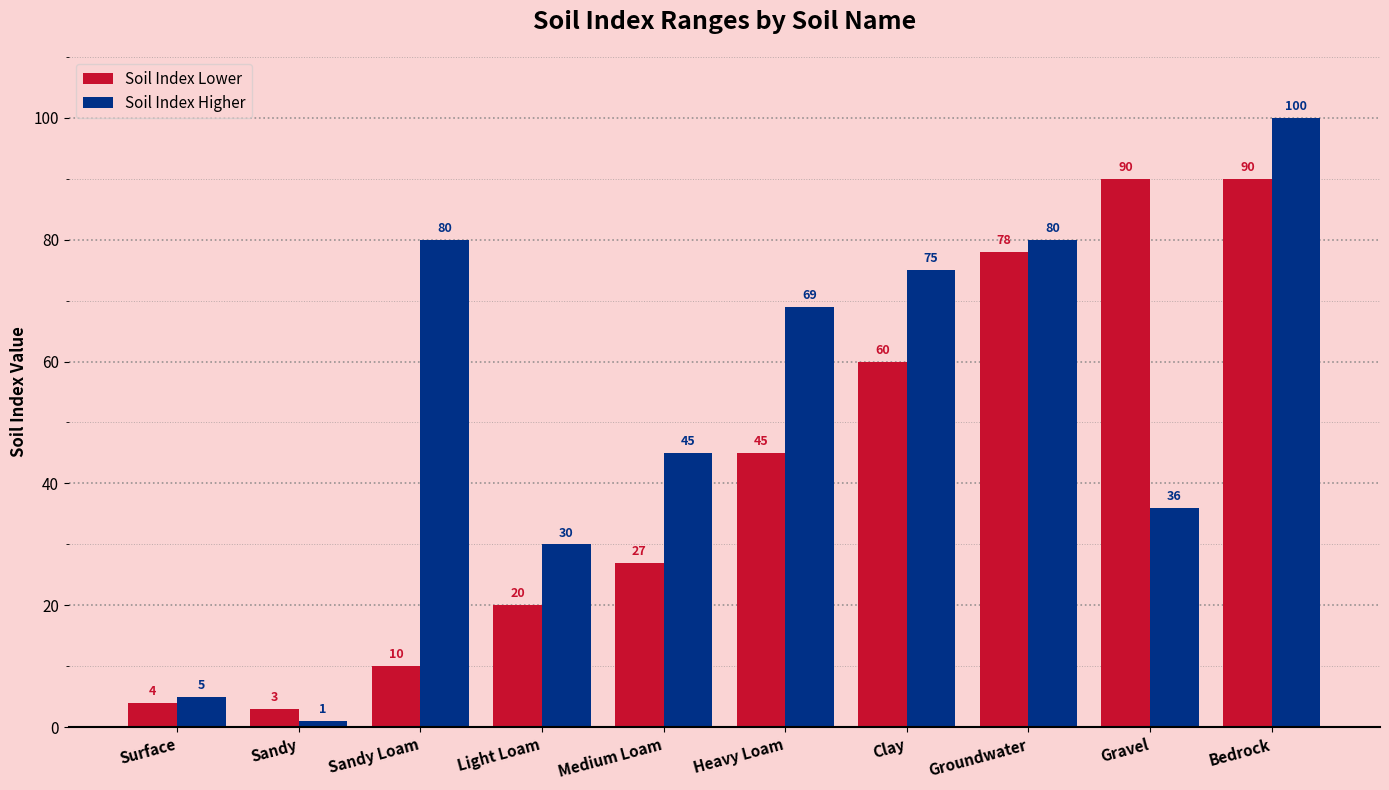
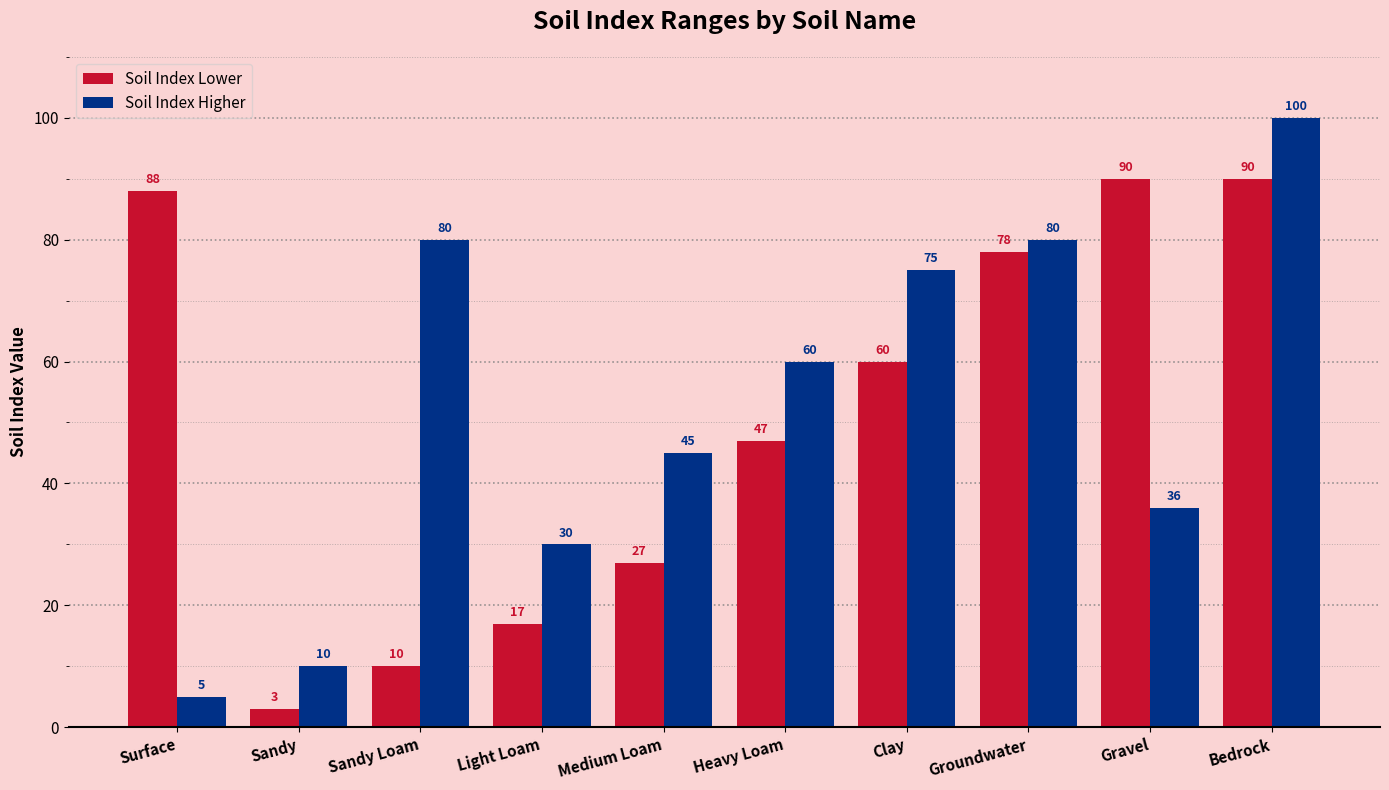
Soil Index Lower, Surface: 4 -> 88
Soil Index Higher, Sandy: 1 -> 10
Soil Index Lower, Light Loam: 20 -> 17
Soil Index Lower, Heavy Loam: 45 -> 47
Soil Index Higher, Heavy Loam: 69 -> 60
